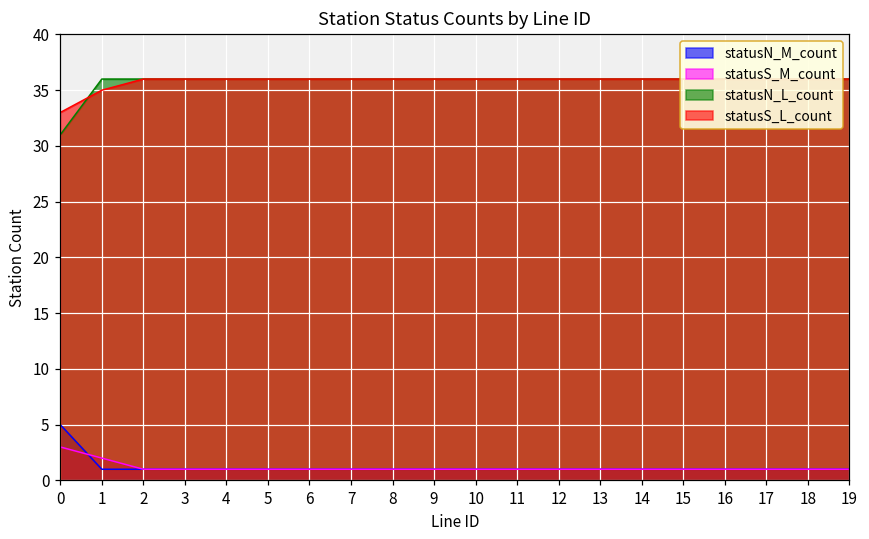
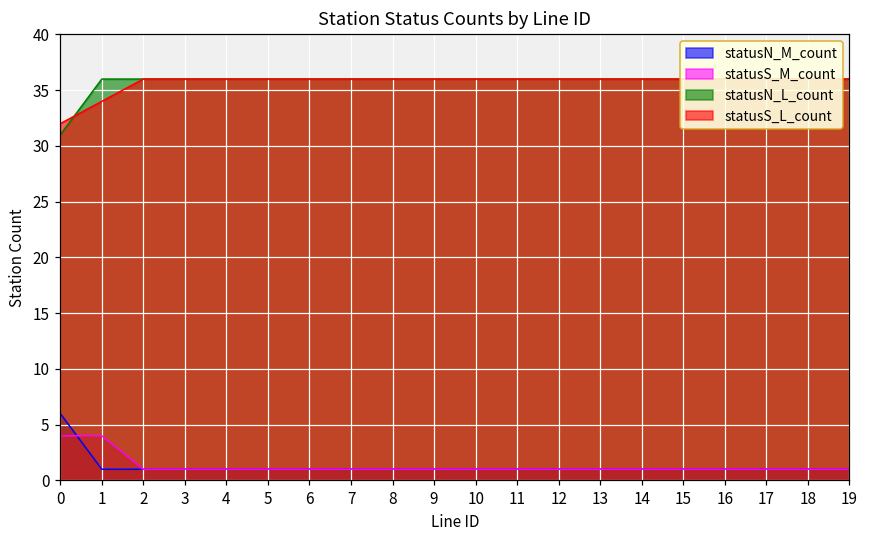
statusN_M_count, 0: 5 -> 6
statusS_M_count, 0: 3 -> 4
statusS_L_count, 0: 33 -> 32
statusS_M_count, 1: 2 -> 4
statusS_L_count, 1: 35 -> 34
